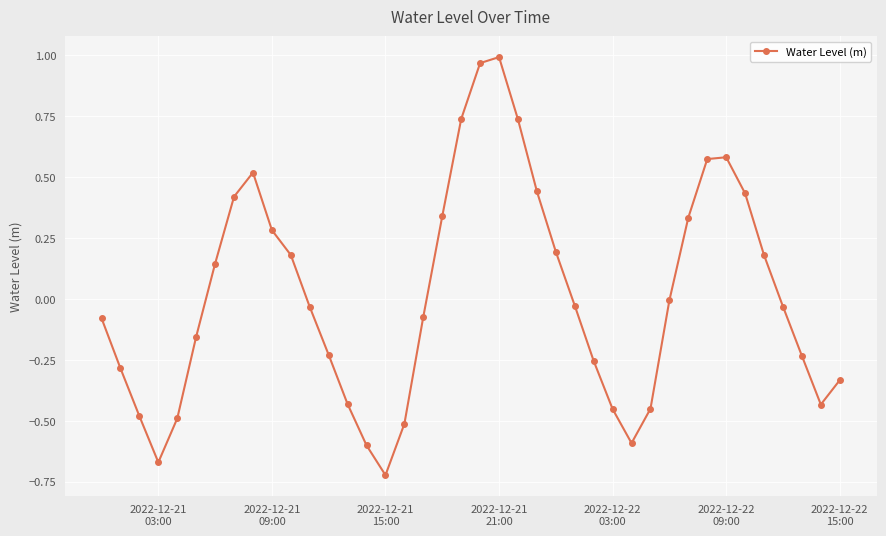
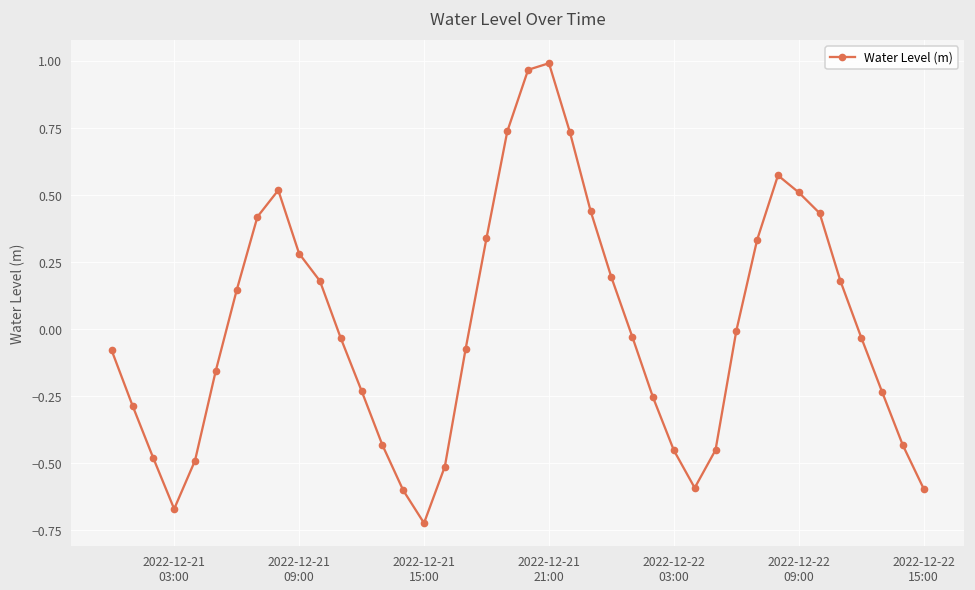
2022-12-22 09:00: 0.58 -> 0.51
2022-12-22 15:00: -0.33 -> -0.59
